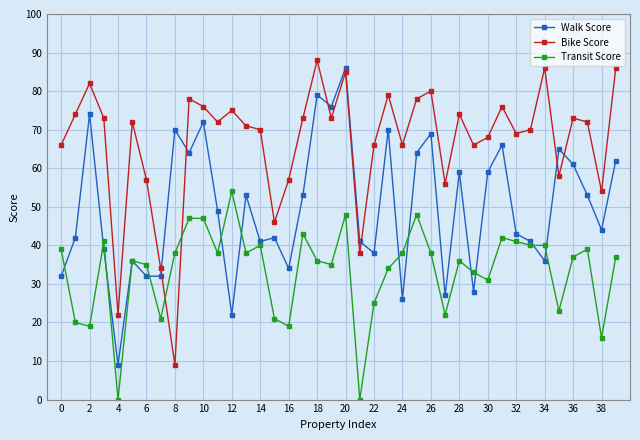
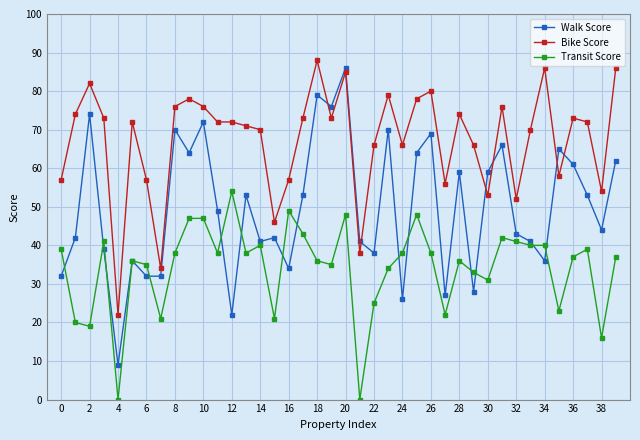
Bike Score, 0: 66 -> 57
Bike Score, 8: 9 -> 76
Bike Score, 12: 75 -> 72
Transit Score, 16: 19 -> 49
Bike Score, 30: 68 -> 53
Bike Score, 32: 69 -> 52
